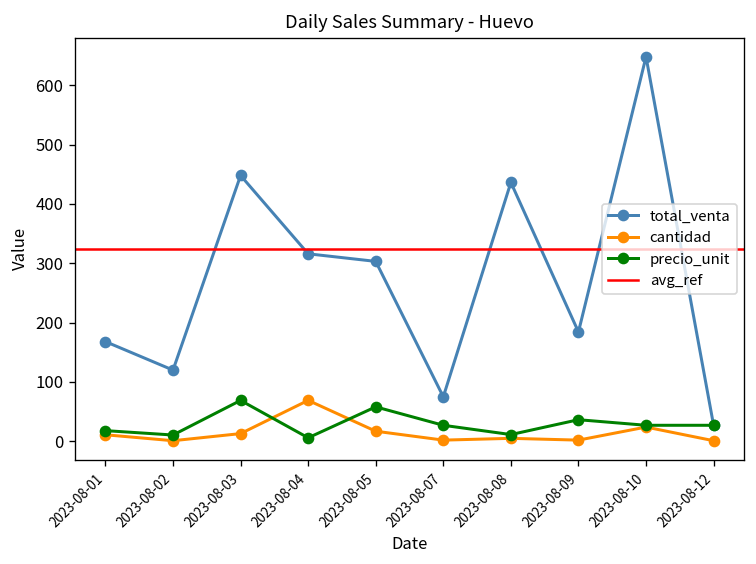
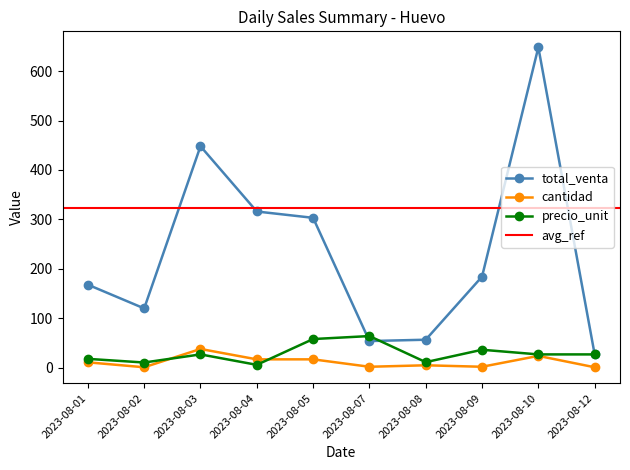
cantidad, 2023-08-03: 10 -> 40
precio_unit, 2023-08-03: 70 -> 30
cantidad, 2023-08-04: 70 -> 20
total_venta, 2023-08-07: 80 -> 50
precio_unit, 2023-08-07: 30 -> 60
total_venta, 2023-08-08: 440 -> 60
